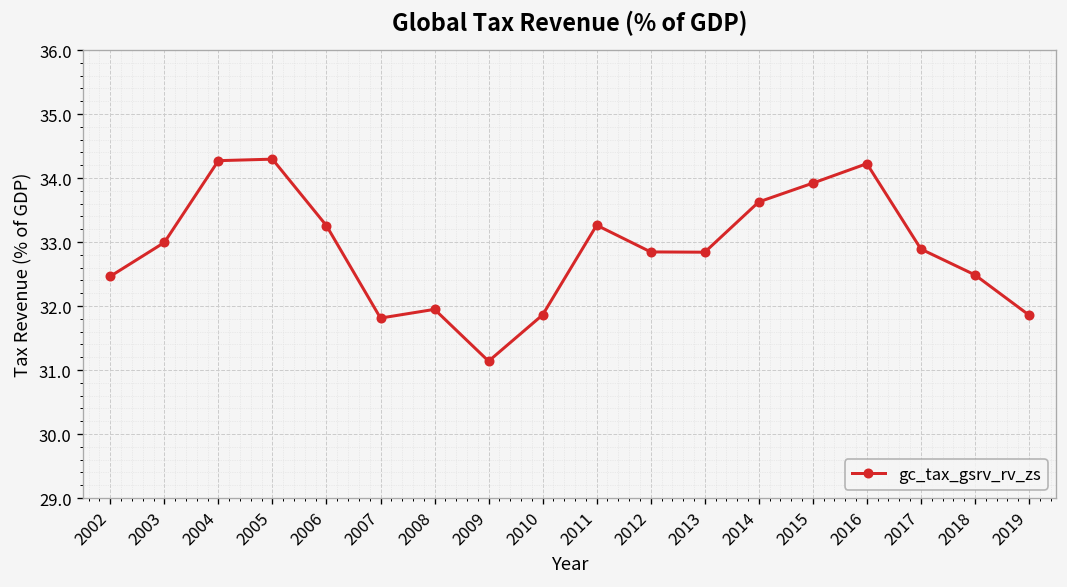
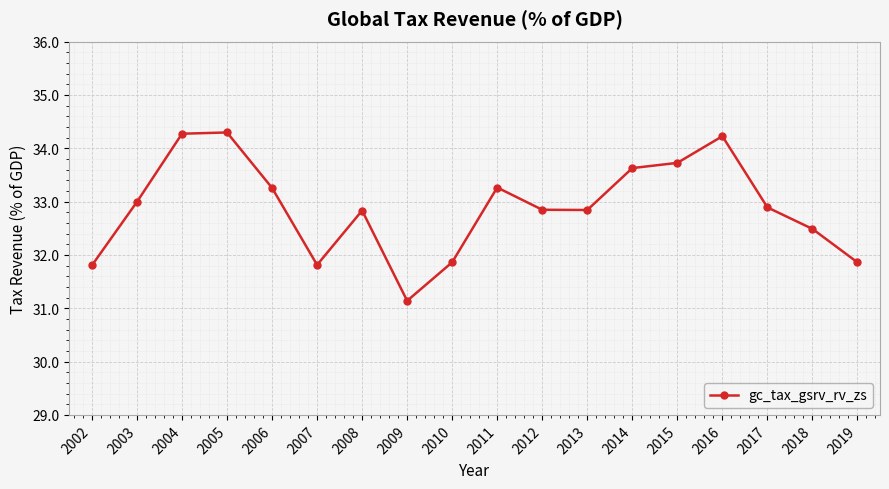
2002: 32.5 -> 31.8
2008: 31.9 -> 32.8
2015: 33.9 -> 33.7
